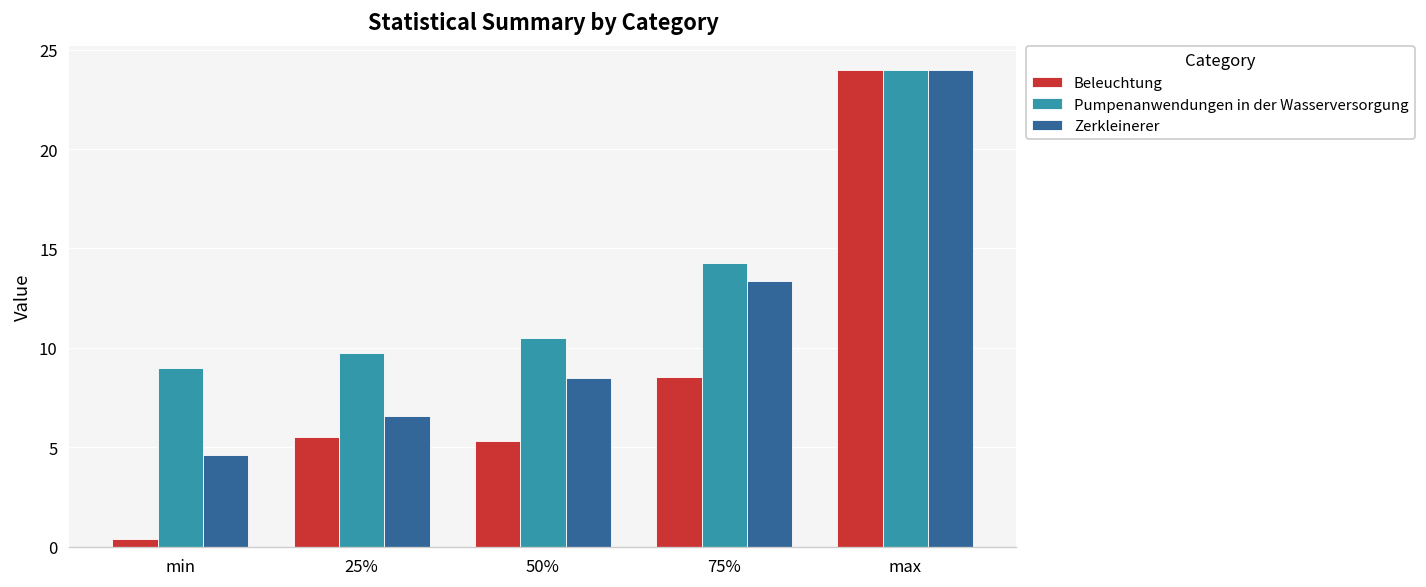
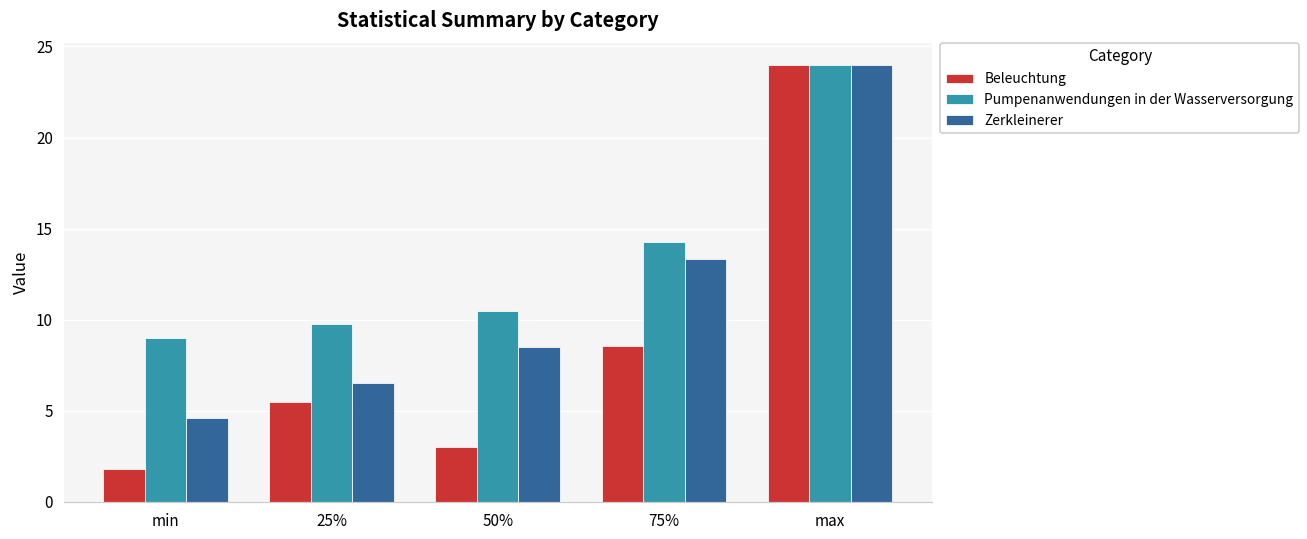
Beleuchtung, min: 0.4 -> 1.8
Beleuchtung, 50%: 5.3 -> 3.0
